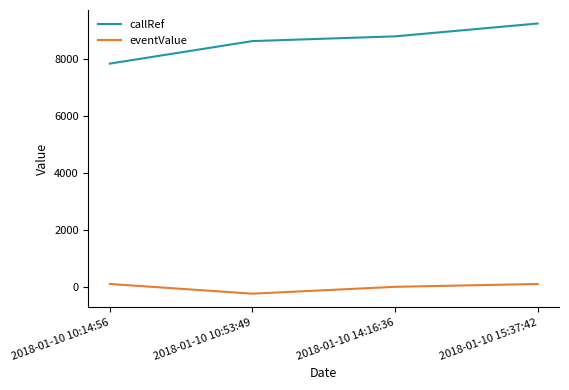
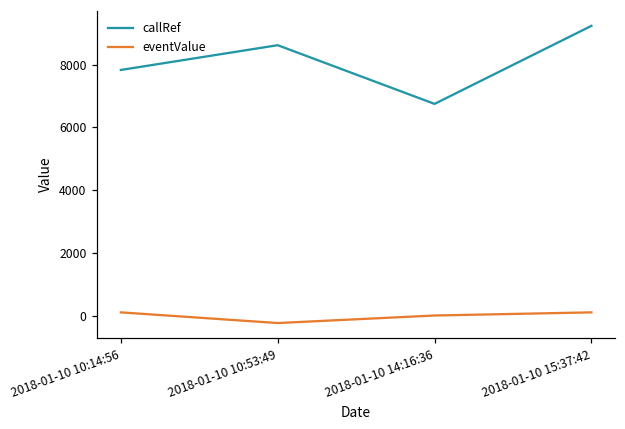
callRef, 2018-01-10 14:16:36: 8800 -> 6800
